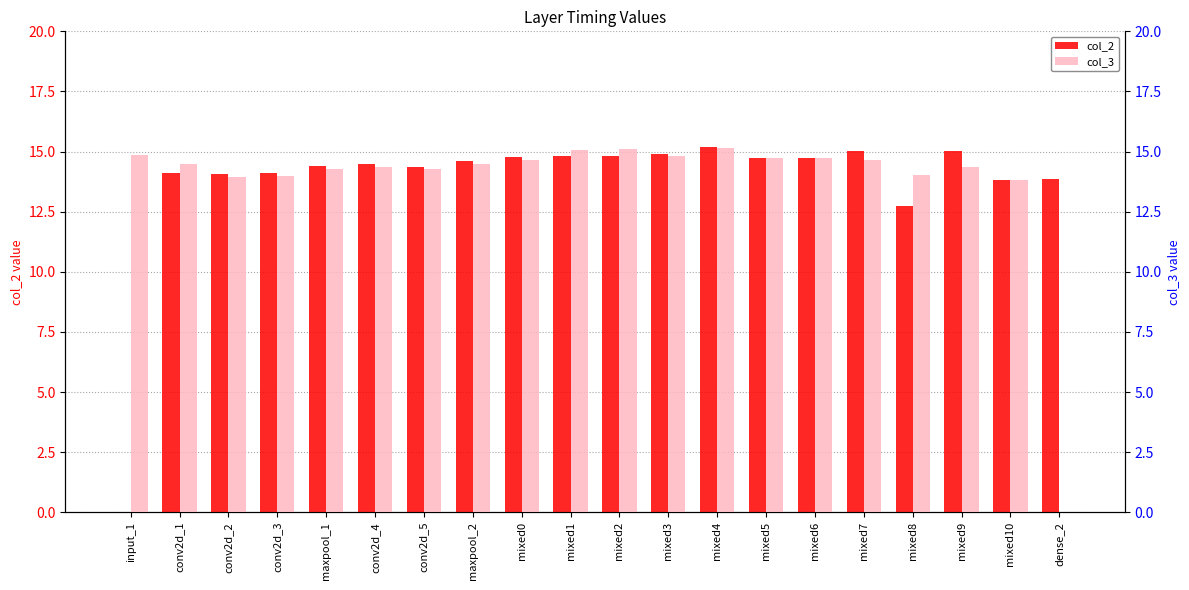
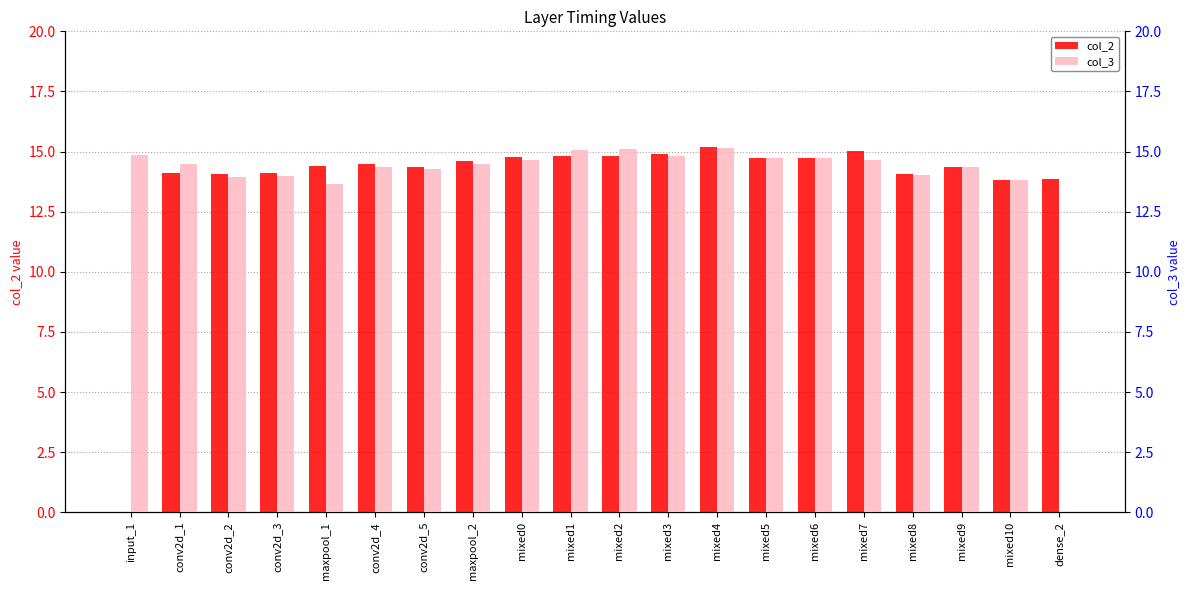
col_2, mixed8: 12.7 -> 14.1
col_2, mixed9: 15.0 -> 14.4
col_3, maxpool_1: 14.3 -> 13.7
